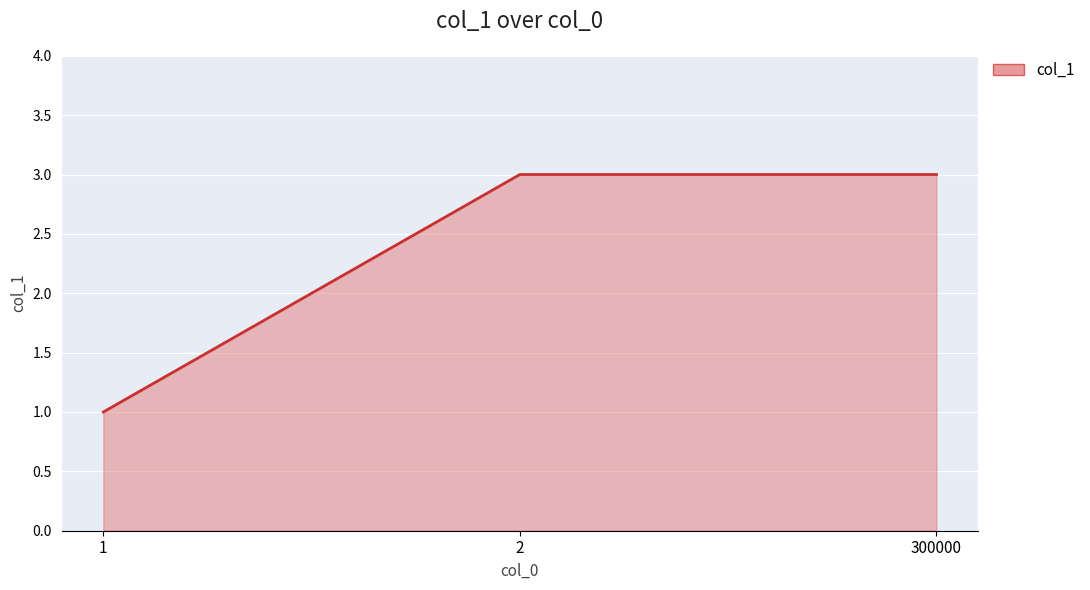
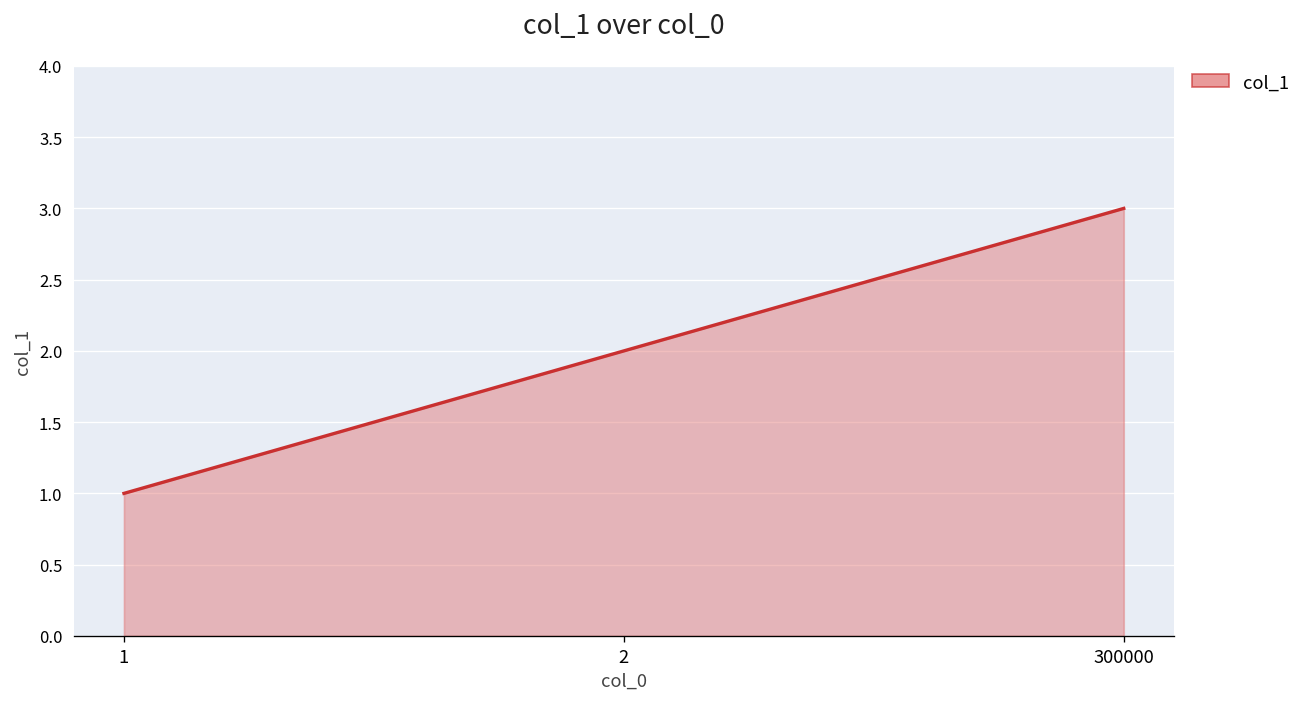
2: 3 -> 2
